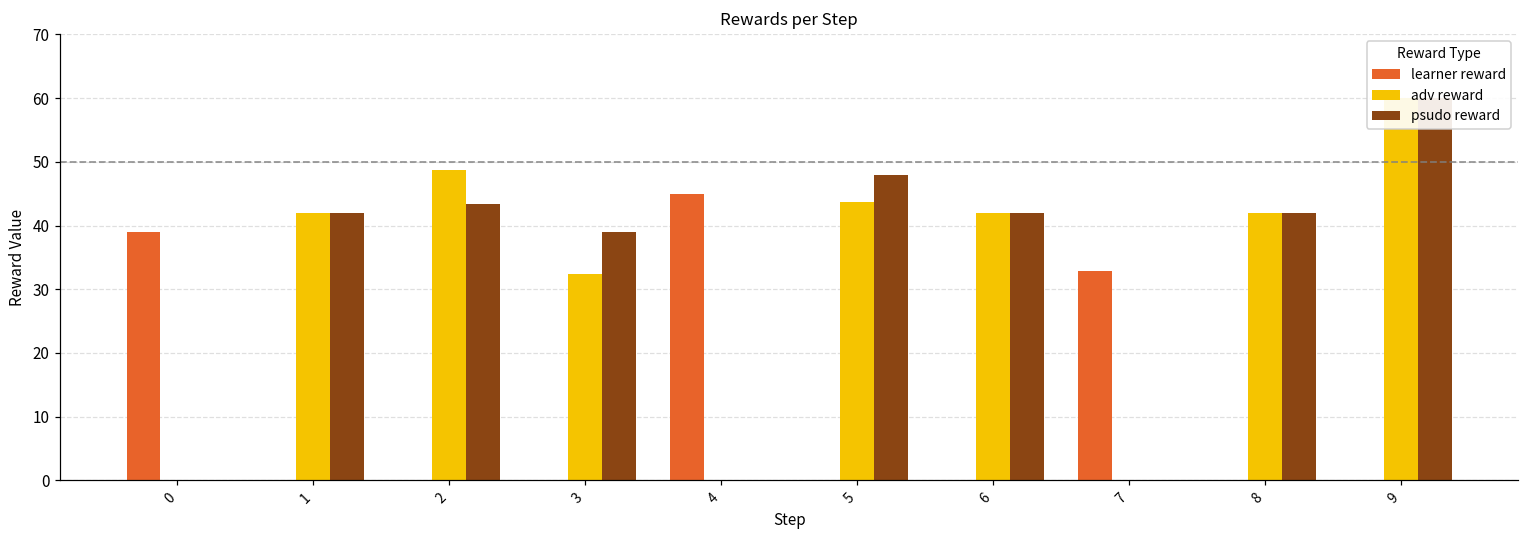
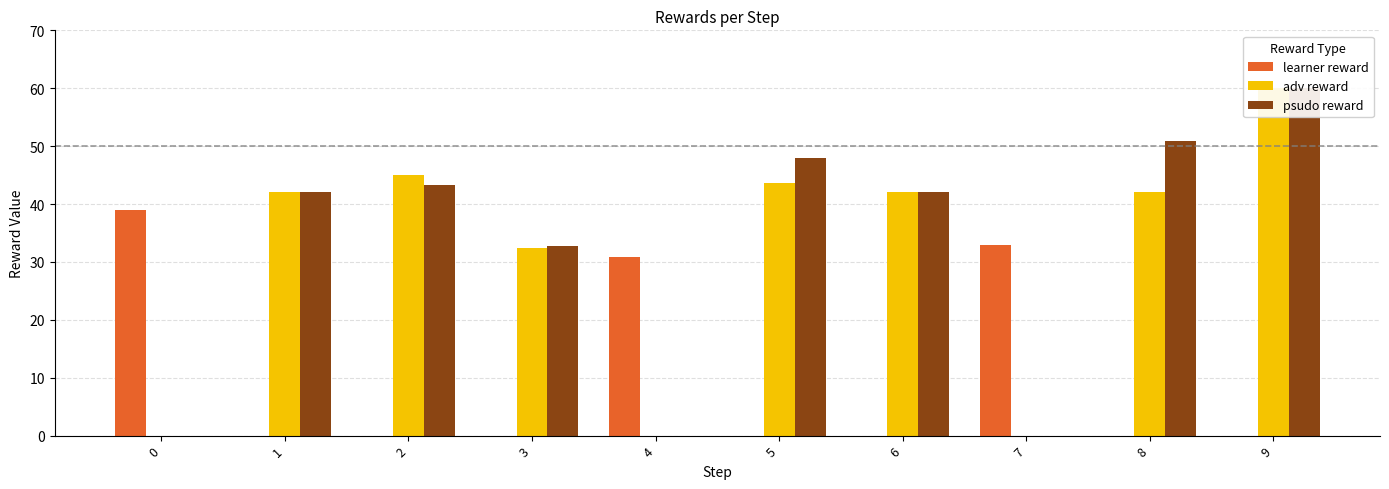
adv reward, 2: 49 -> 45
psudo reward, 3: 39 -> 33
learner reward, 4: 45 -> 31
psudo reward, 8: 42 -> 51
